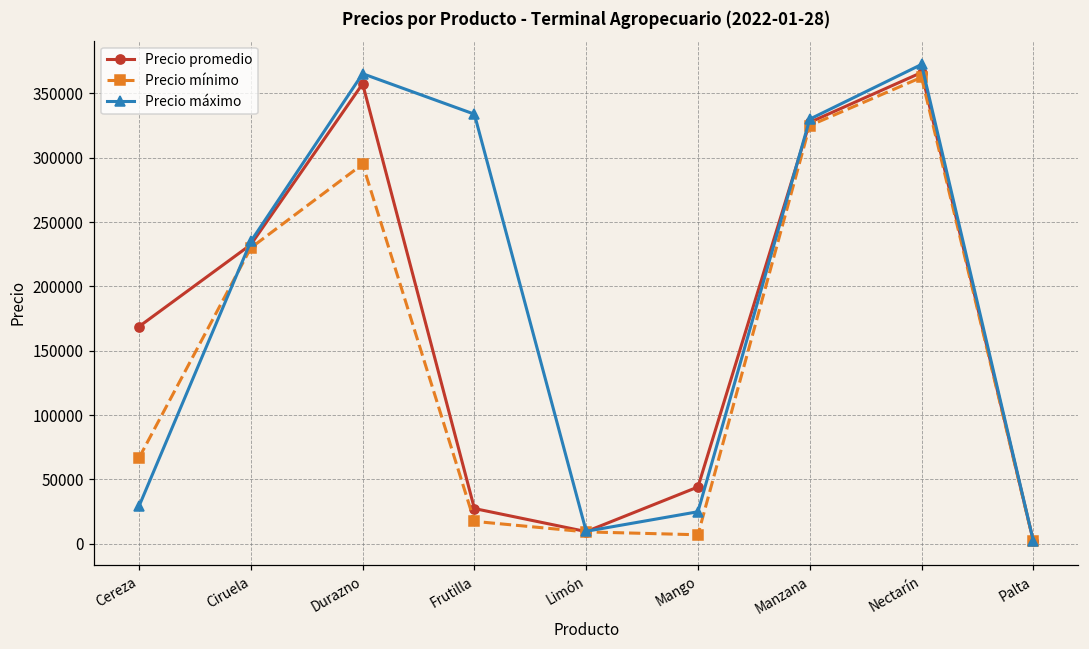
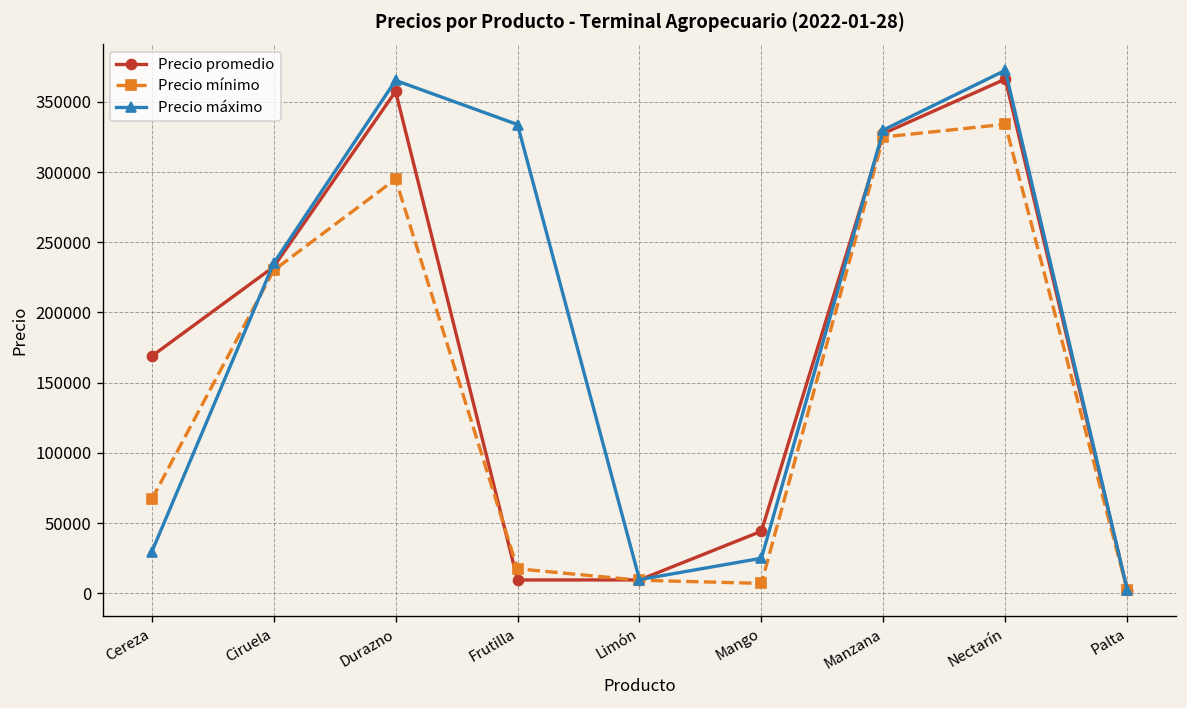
Precio promedio, Frutilla: 27000 -> 9000
Precio mínimo, Nectarín: 363000 -> 334000
